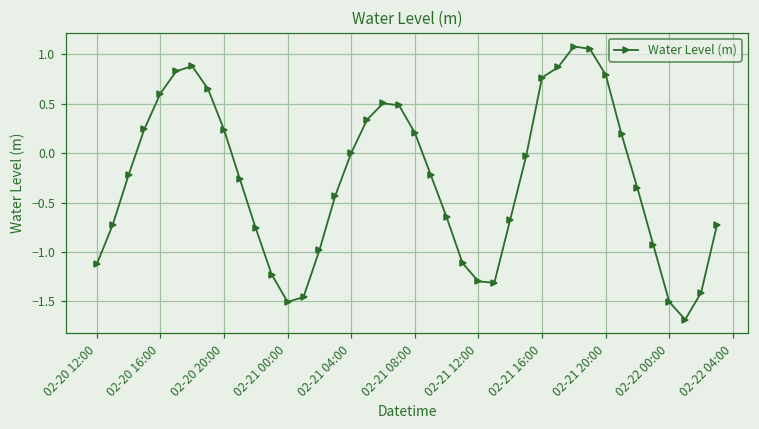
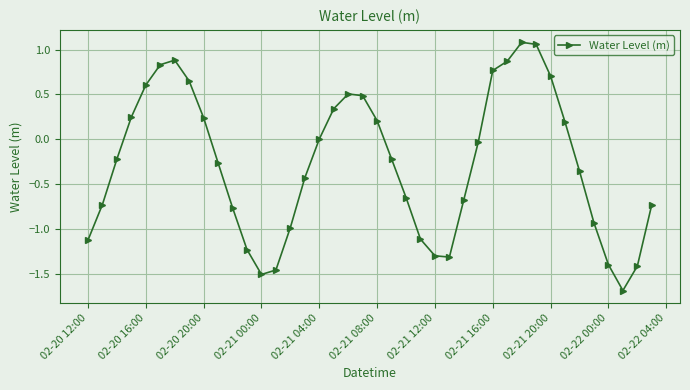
02-21 20:00: 0.8 -> 0.7
02-22 00:00: -1.5 -> -1.4
